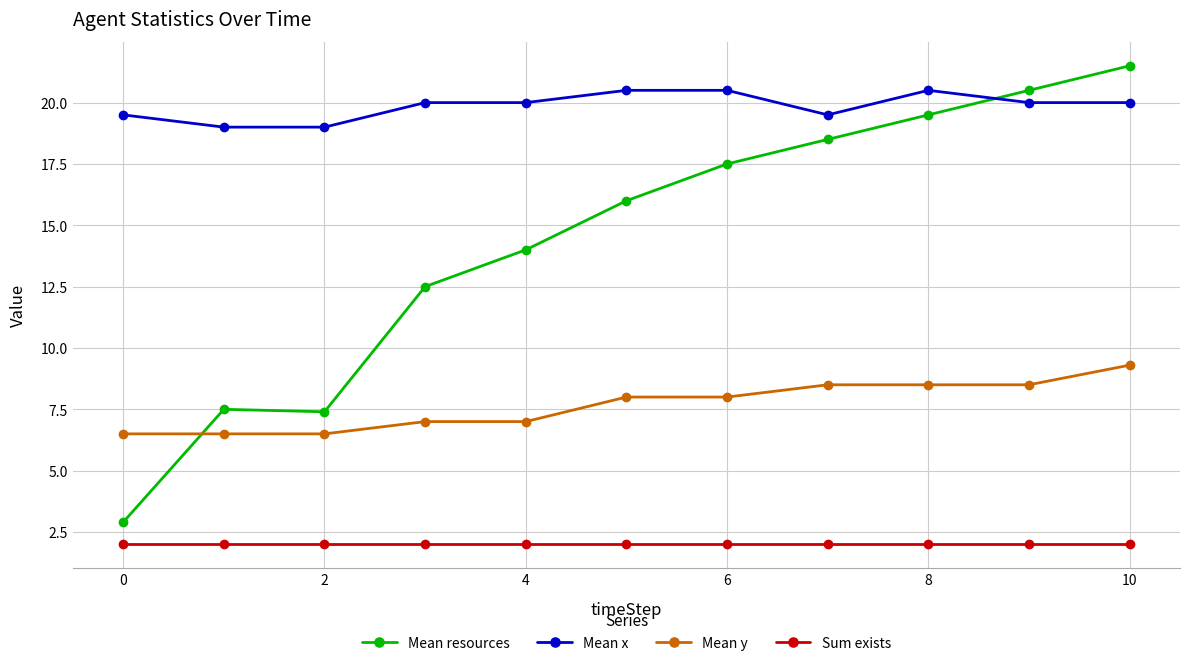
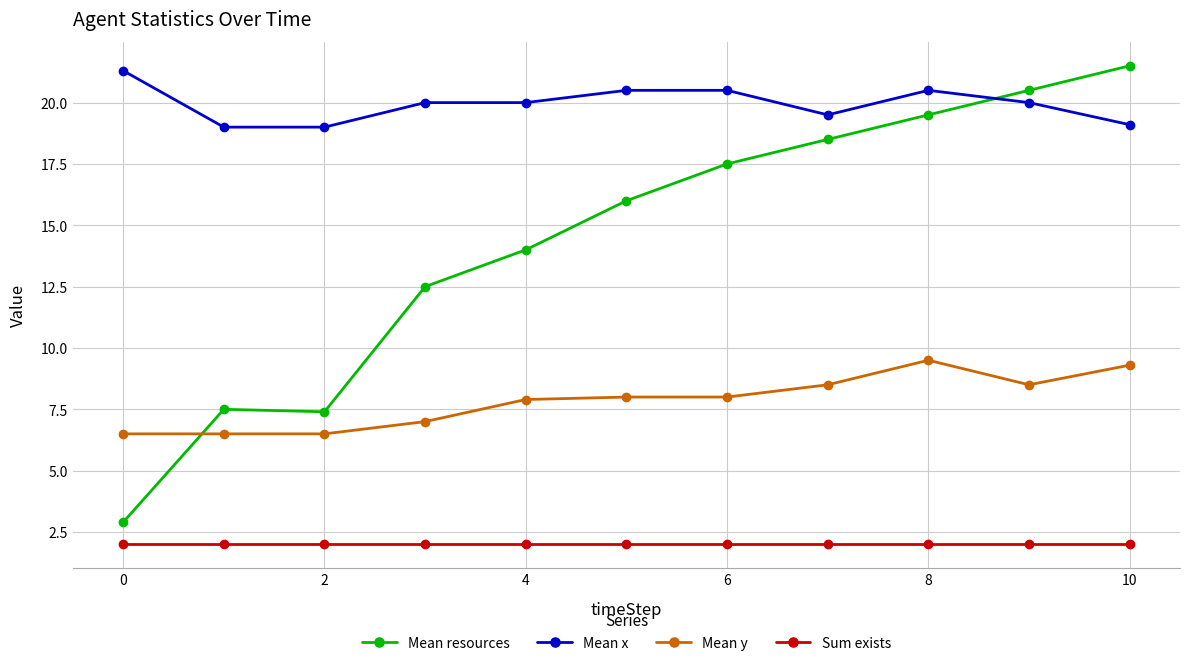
Mean x, 0: 19.5 -> 21.3
Mean y, 4: 7.0 -> 7.9
Mean y, 8: 8.5 -> 9.5
Mean x, 10: 20.0 -> 19.1
